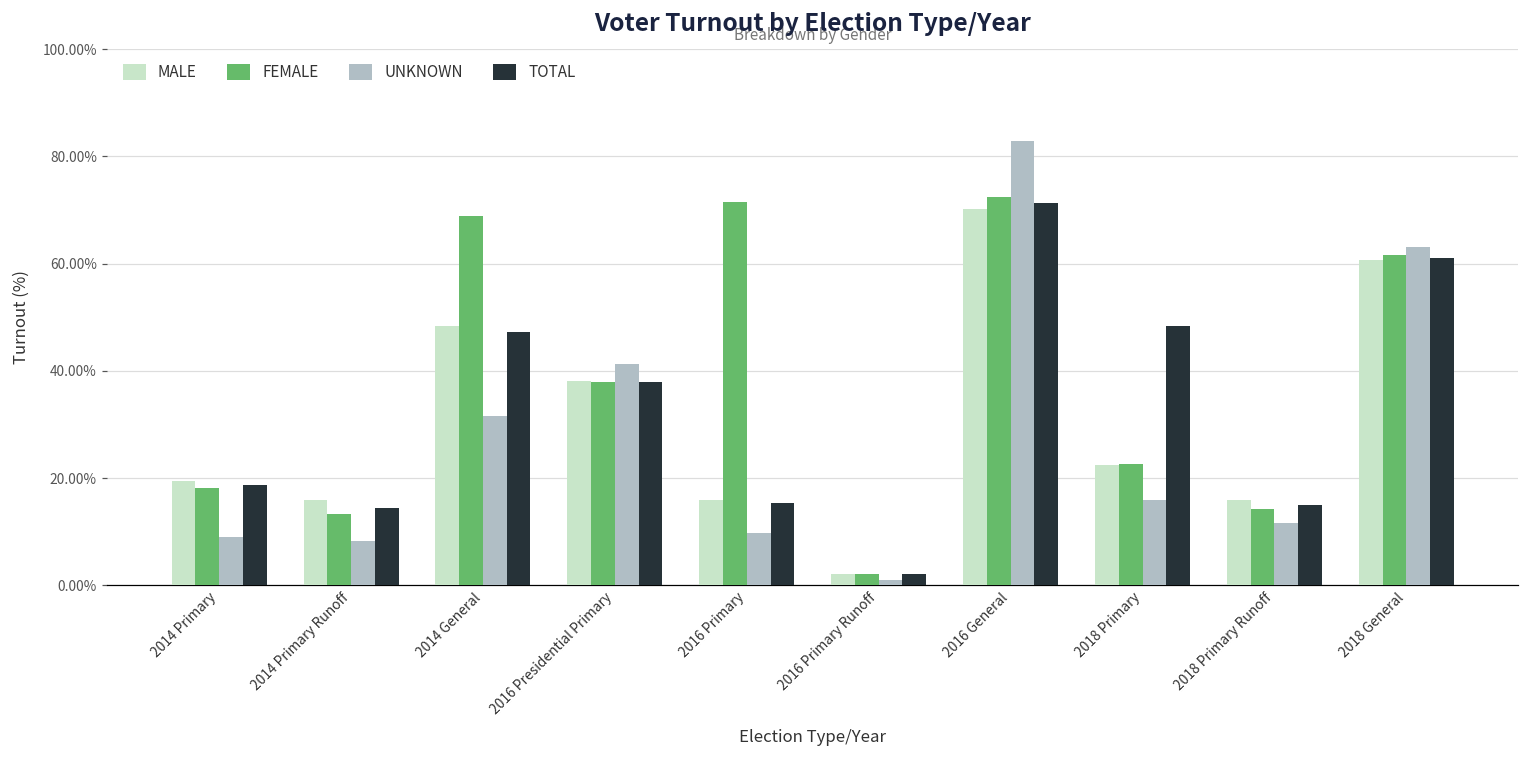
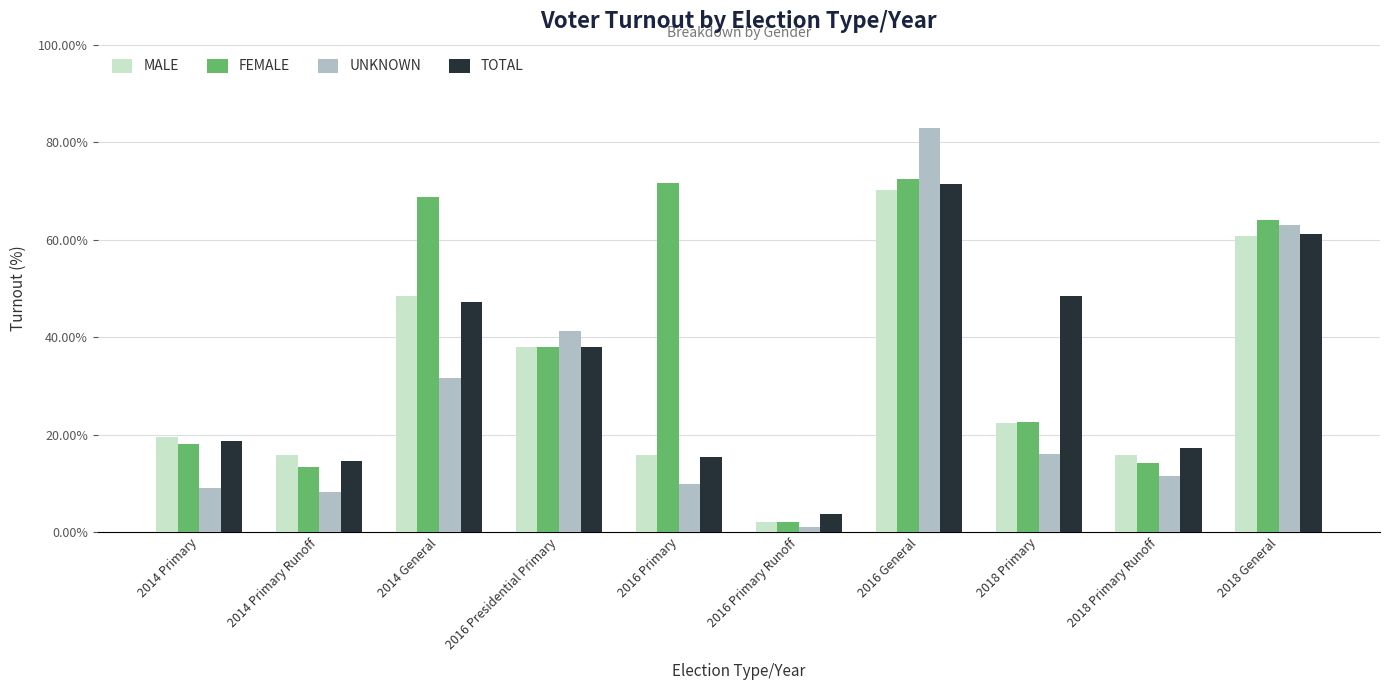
TOTAL, 2016 Primary Runoff: 2% -> 4%
TOTAL, 2018 Primary Runoff: 15% -> 17%
FEMALE, 2018 General: 62% -> 64%
